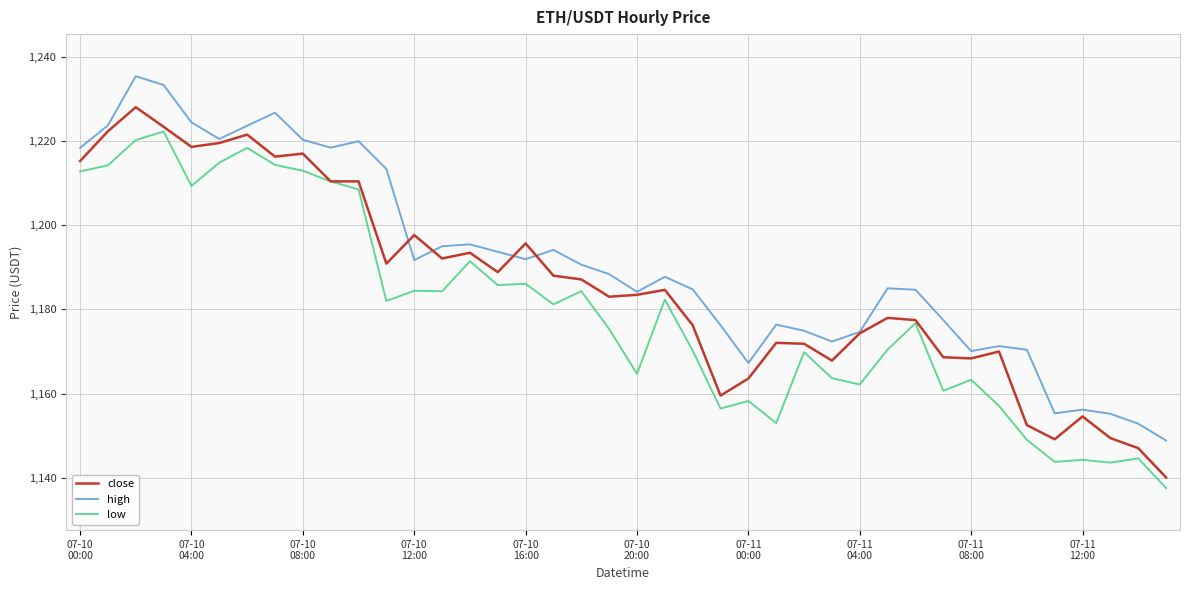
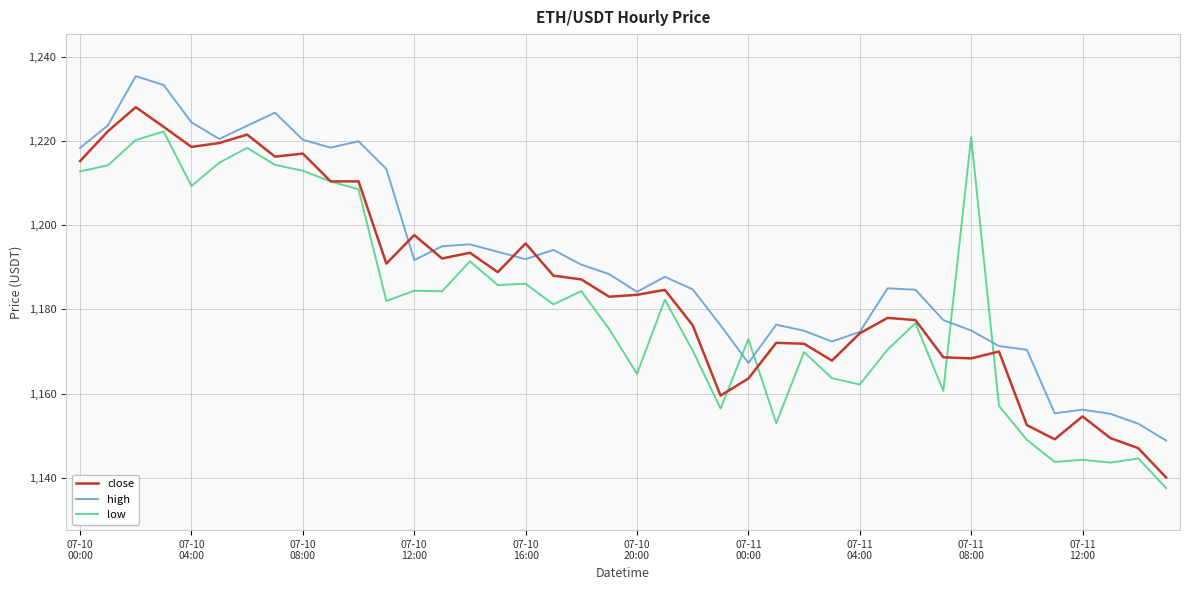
low, 07-11 00:00: 1,158 -> 1,173
high, 07-11 08:00: 1,170 -> 1,175
low, 07-11 08:00: 1,163 -> 1,221
